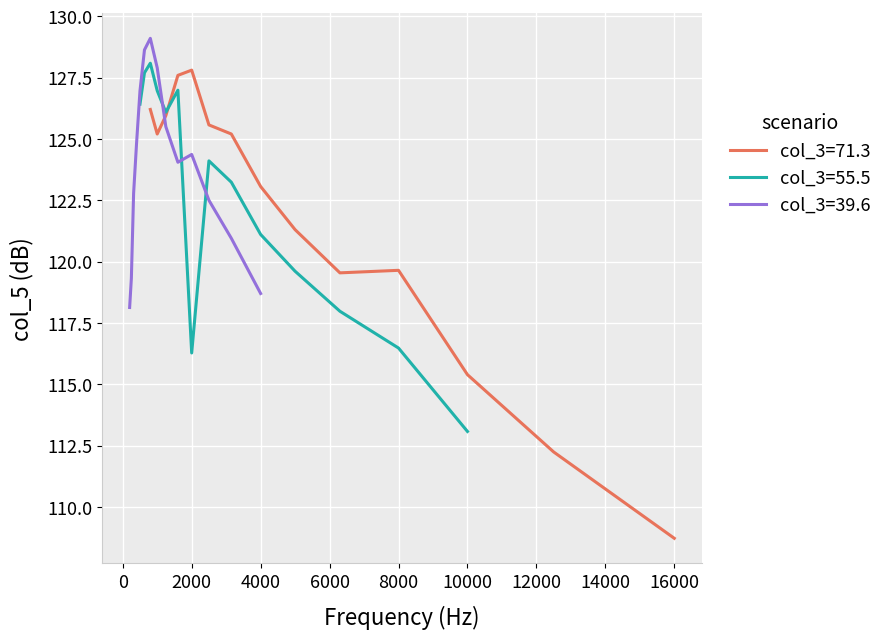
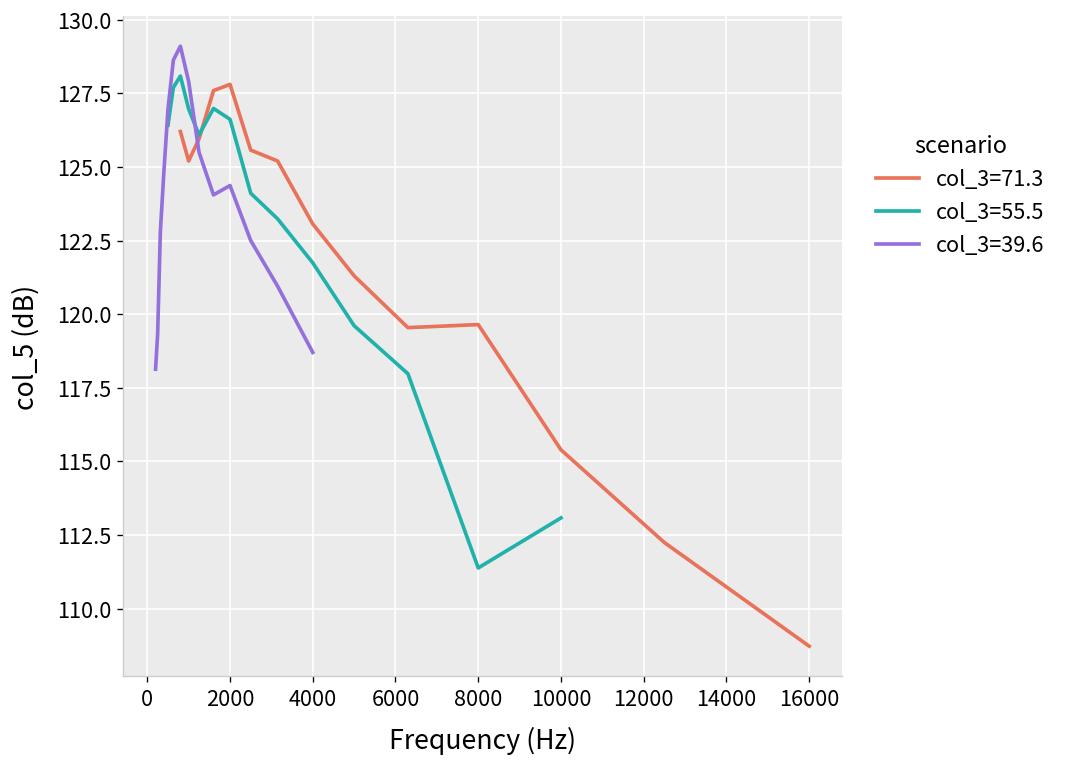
col_3=55.5, 2000: 116.3 -> 126.6
col_3=55.5, 4000: 121.1 -> 121.7
col_3=55.5, 8000: 116.5 -> 111.4
